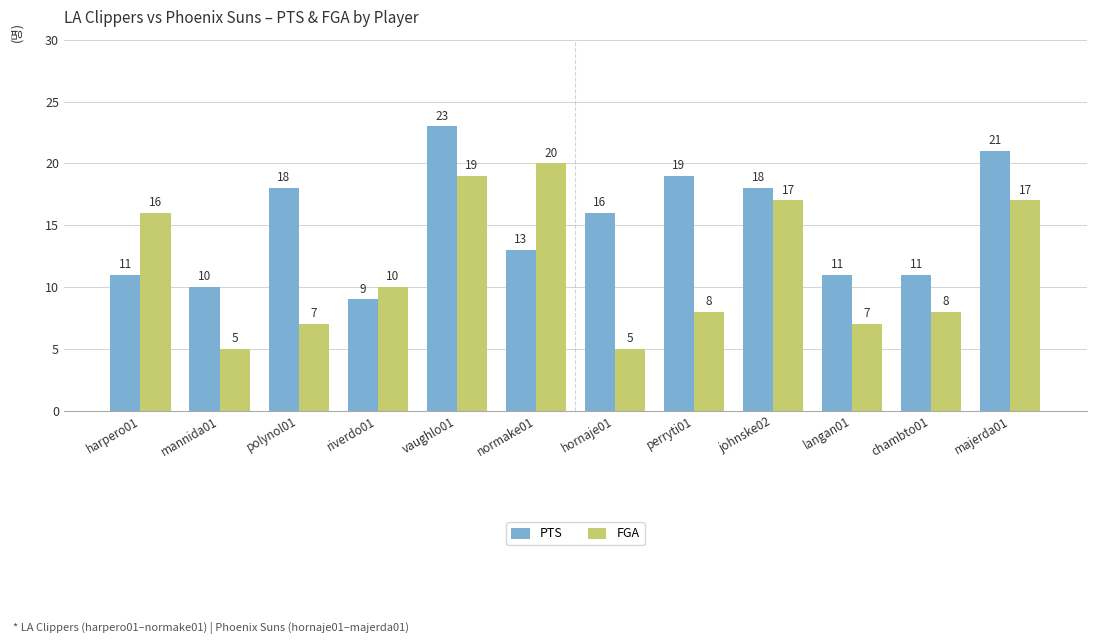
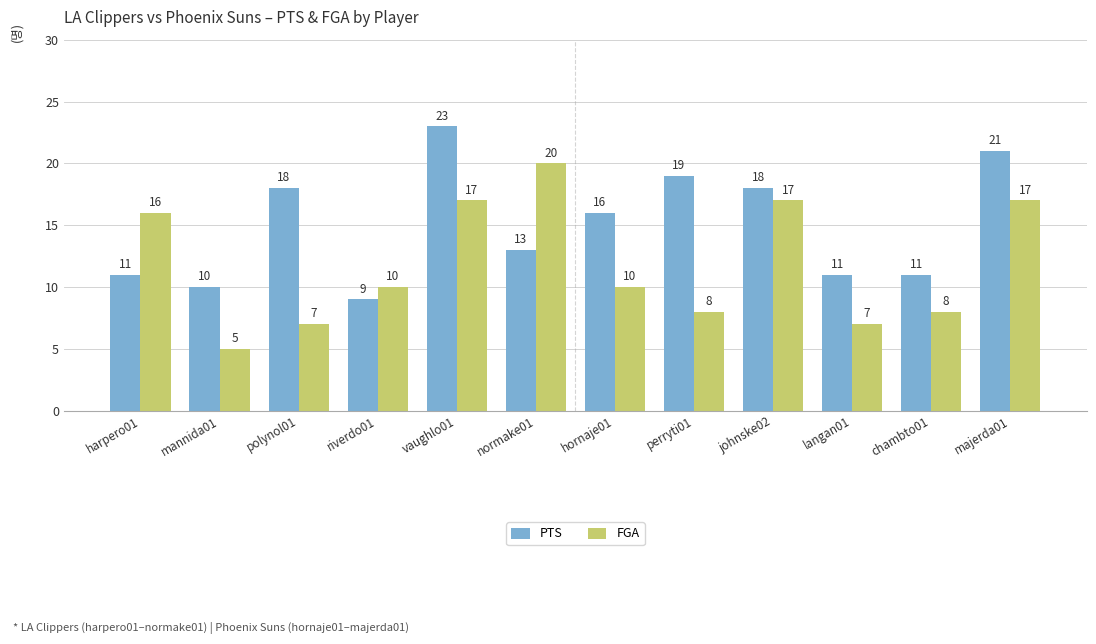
FGA, vaughlo01: 19 -> 17
FGA, hornaje01: 5 -> 10
